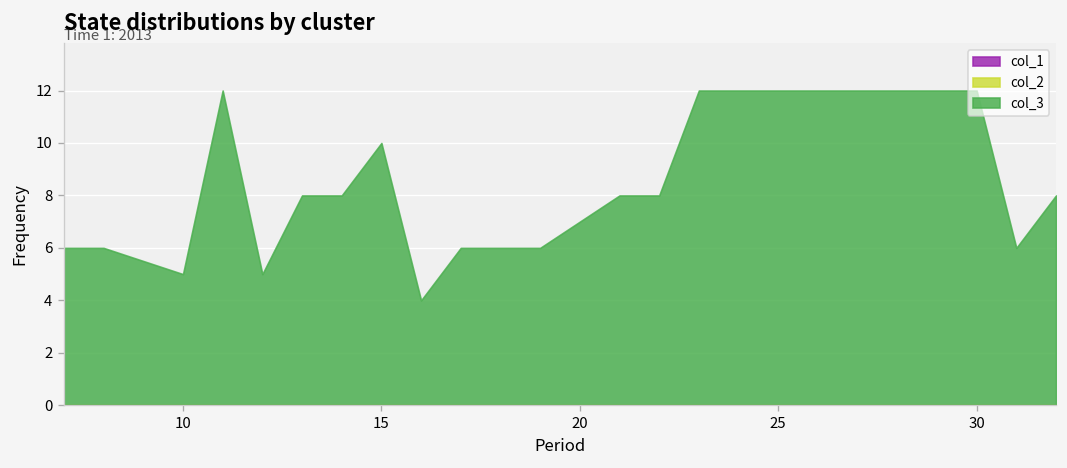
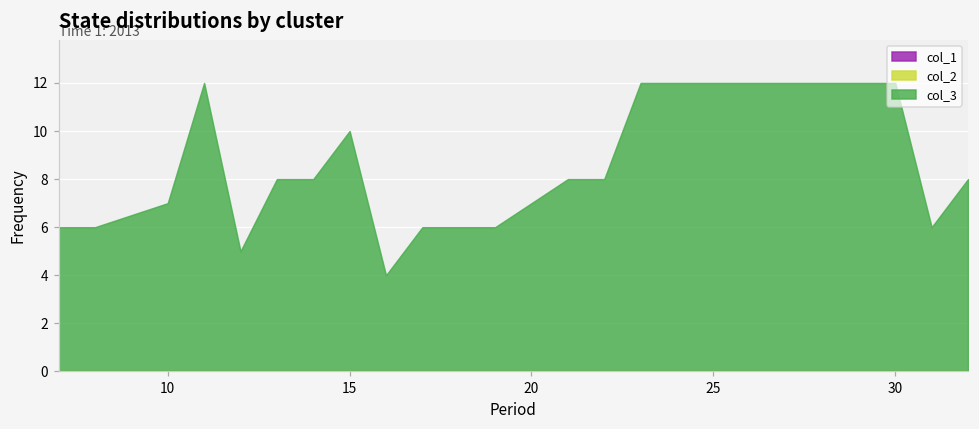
col_3, 10: 5 -> 7
